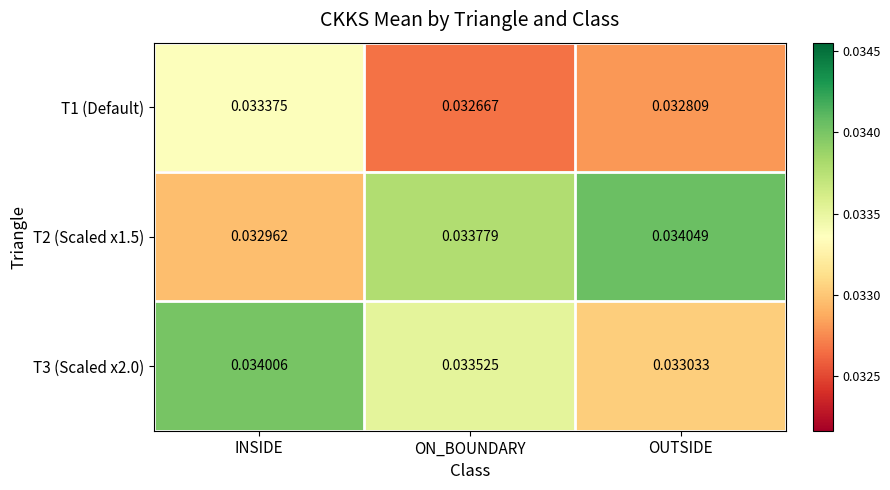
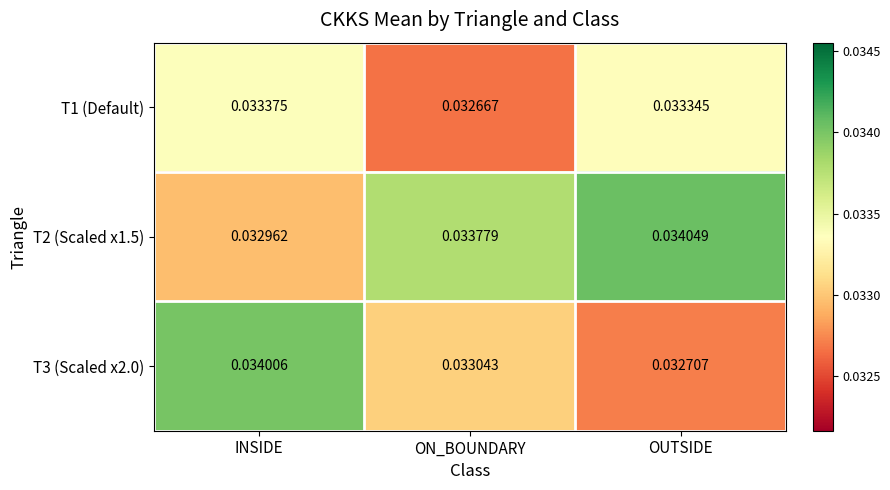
T1 (Default), OUTSIDE: 0.032809 -> 0.033345
T3 (Scaled x2.0), ON_BOUNDARY: 0.033525 -> 0.033043
T3 (Scaled x2.0), OUTSIDE: 0.033033 -> 0.032707
